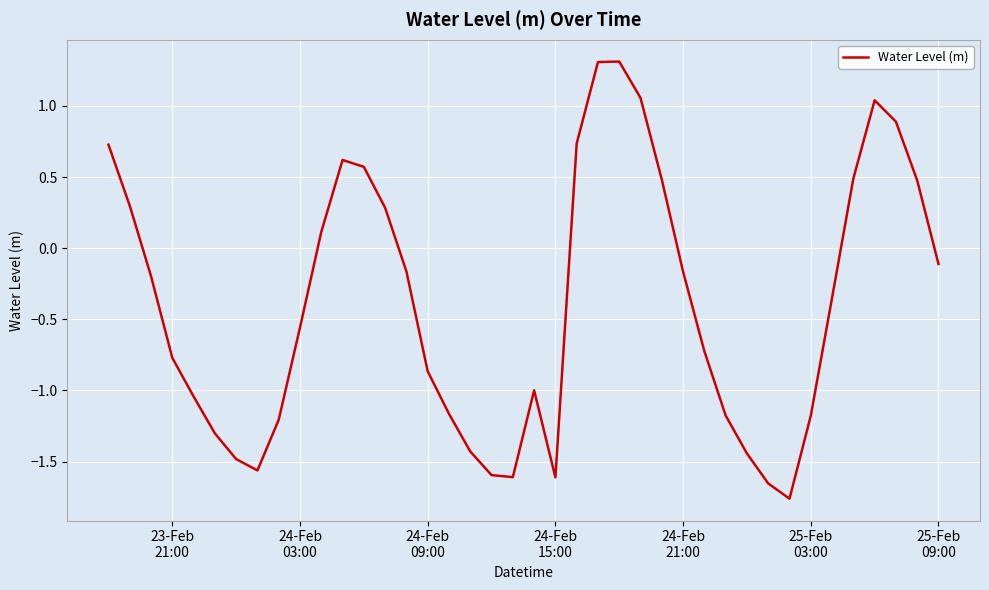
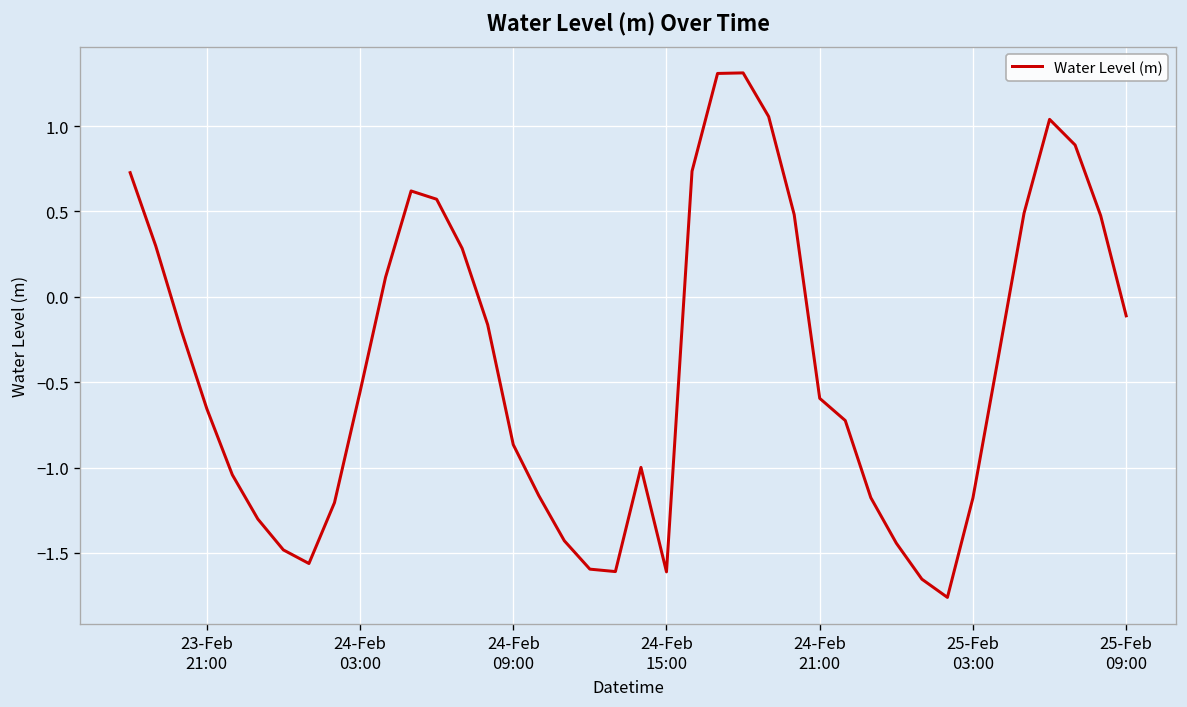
23-Feb 21:00: -0.77 -> -0.65
24-Feb 21:00: -0.17 -> -0.59
